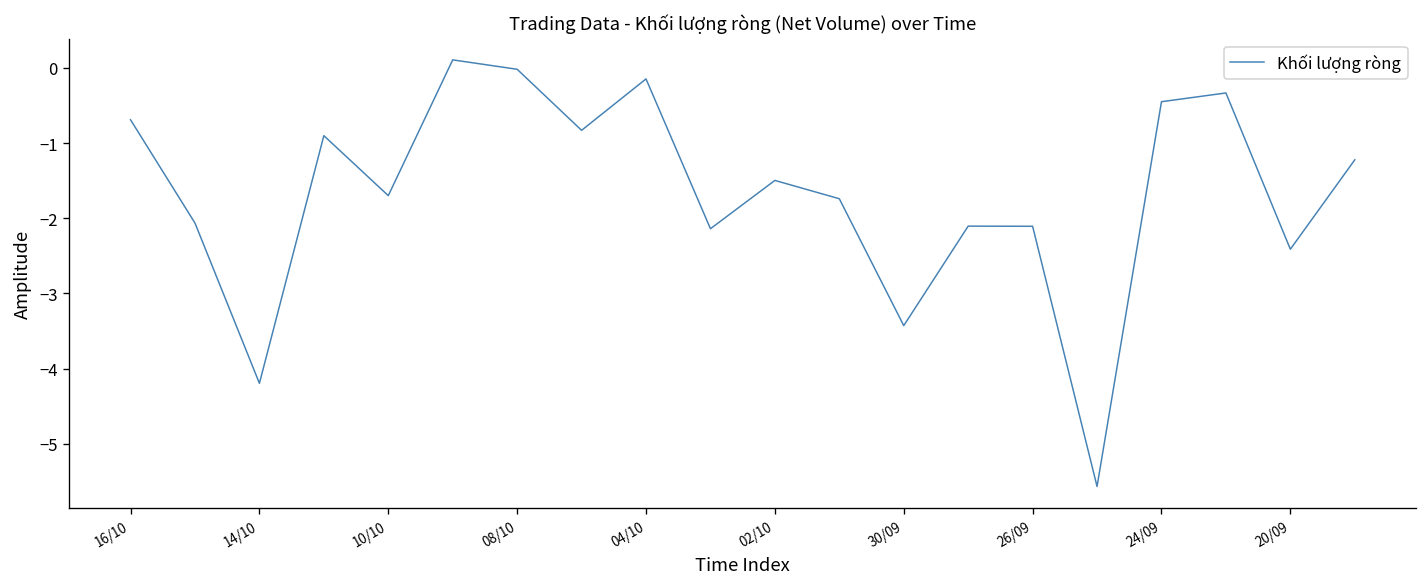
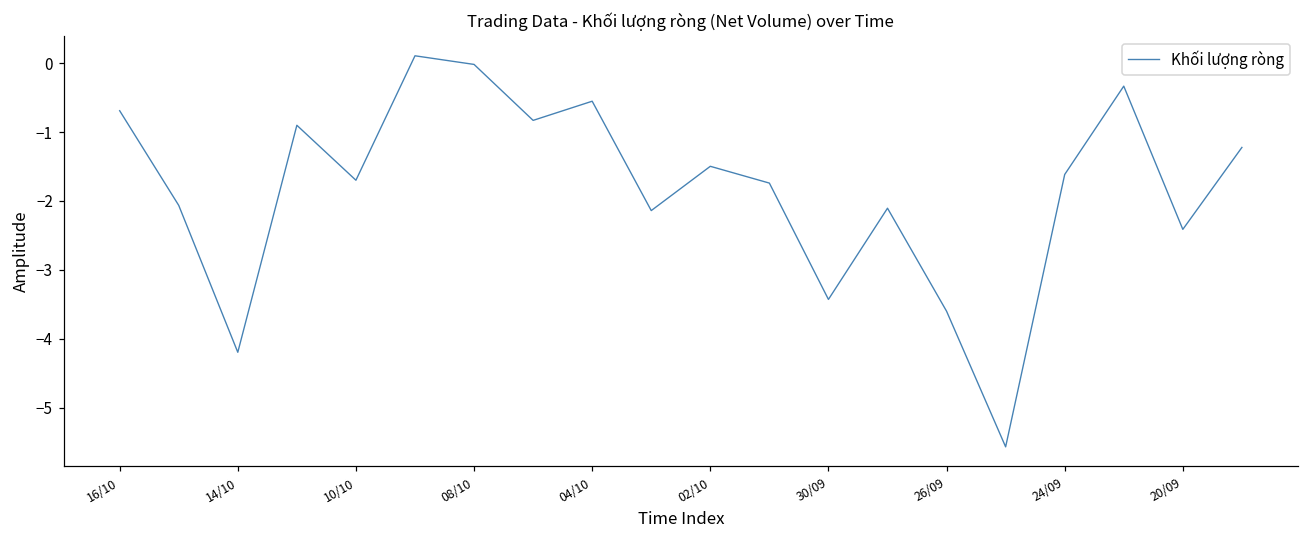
04/10: -0.1 -> -0.6
26/09: -2.1 -> -3.6
24/09: -0.5 -> -1.6
